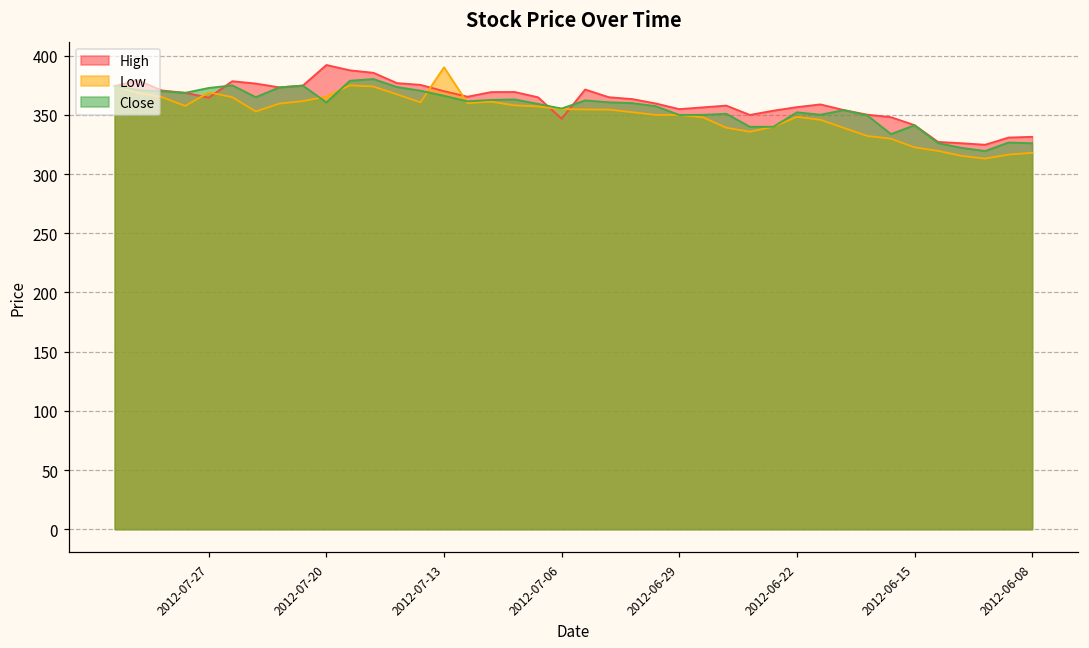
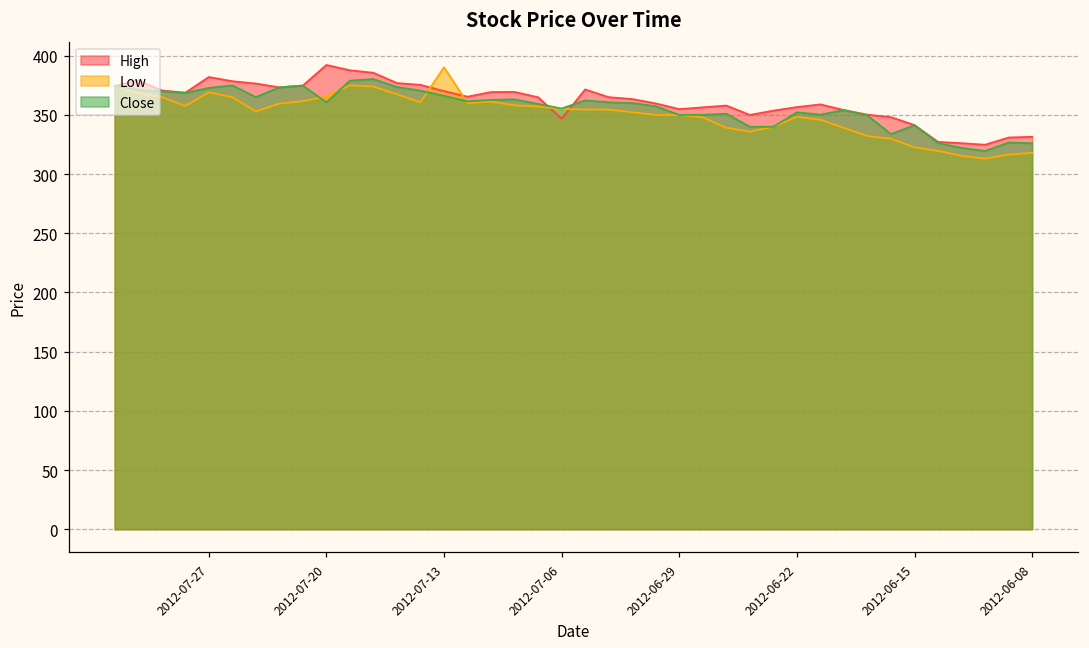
High, 2012-07-27: 365 -> 382
